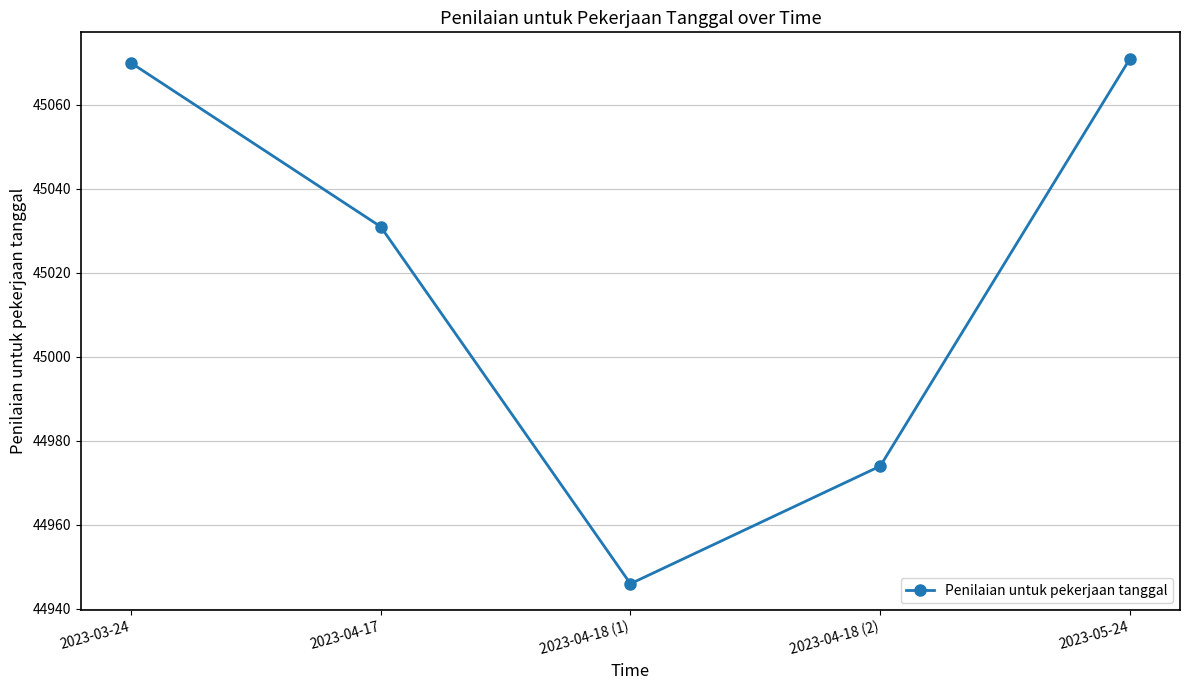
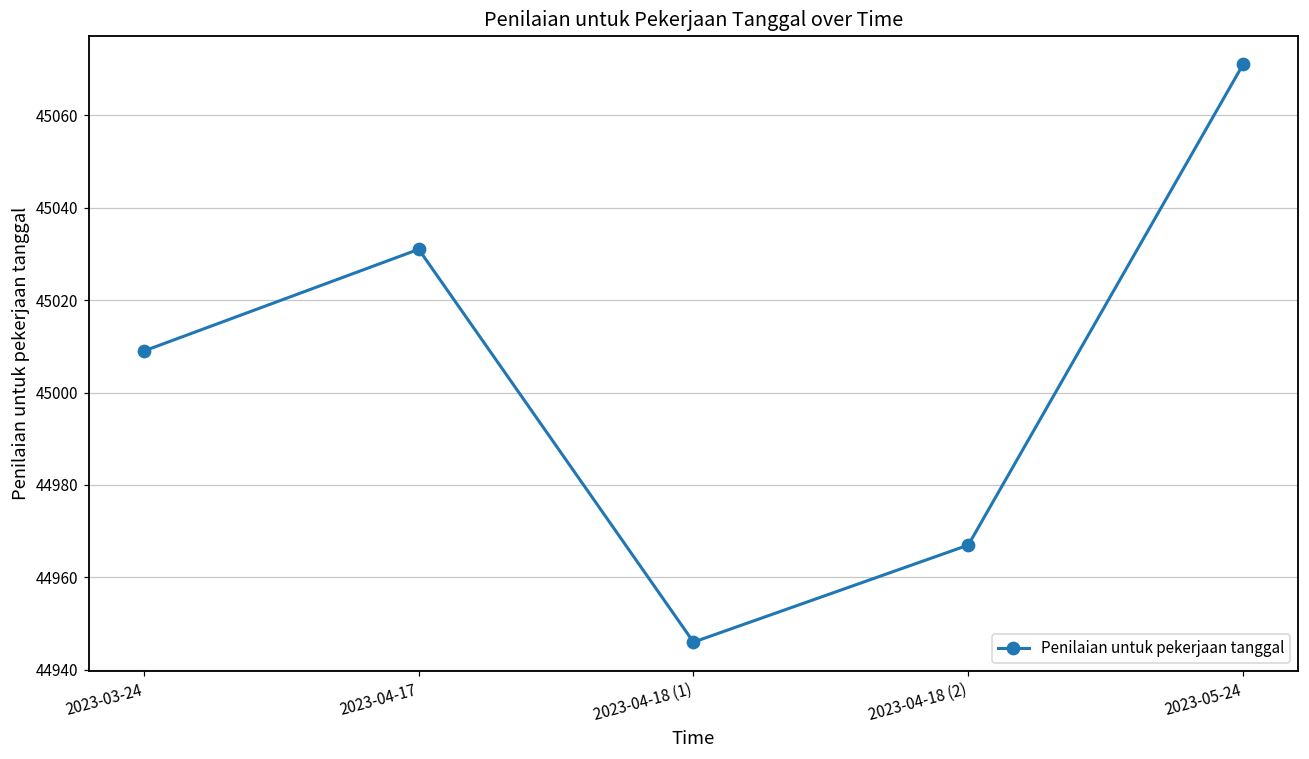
2023-03-24: 45070 -> 45009
2023-04-18 (2): 44974 -> 44967
